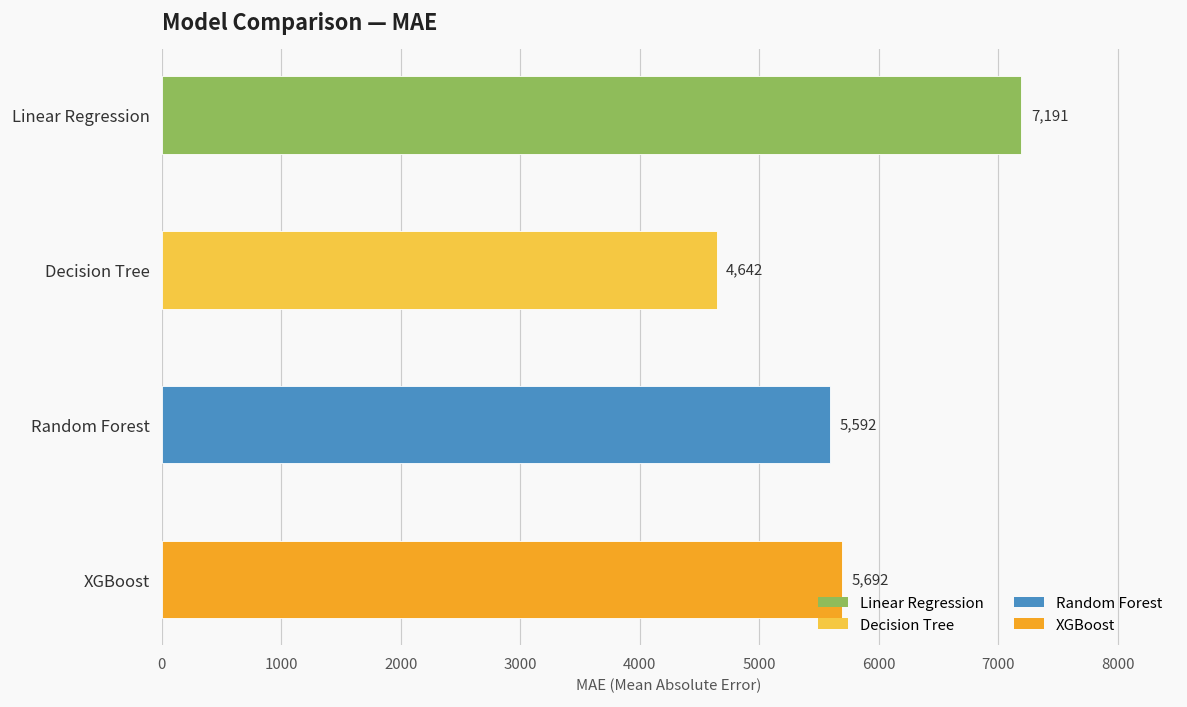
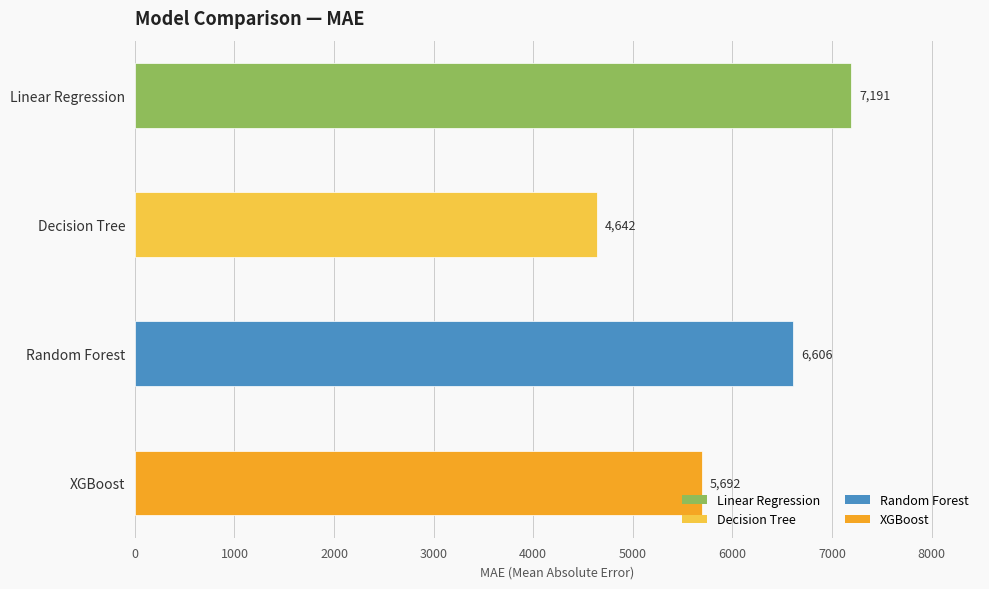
Random Forest: 5,592 -> 6,606
